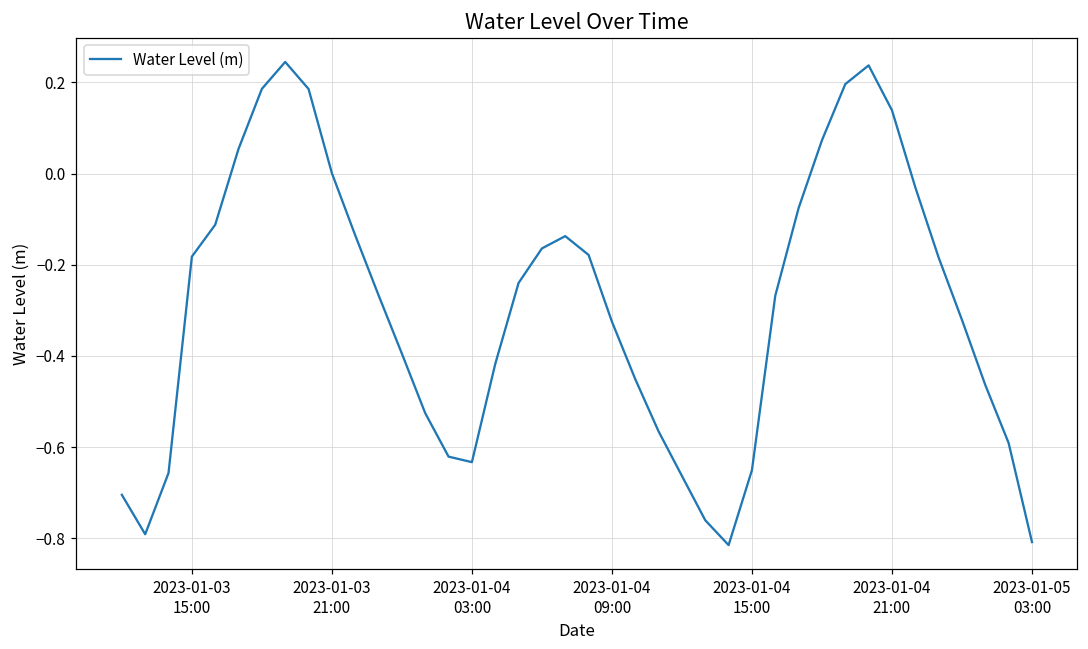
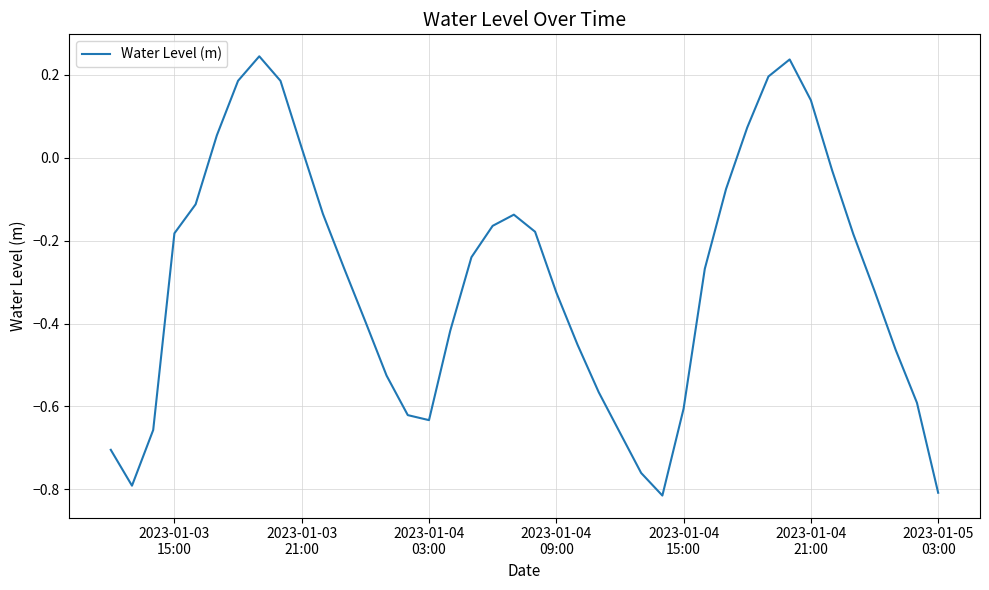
2023-01-03 21:00: 0.00 -> 0.02
2023-01-04 15:00: -0.65 -> -0.61
